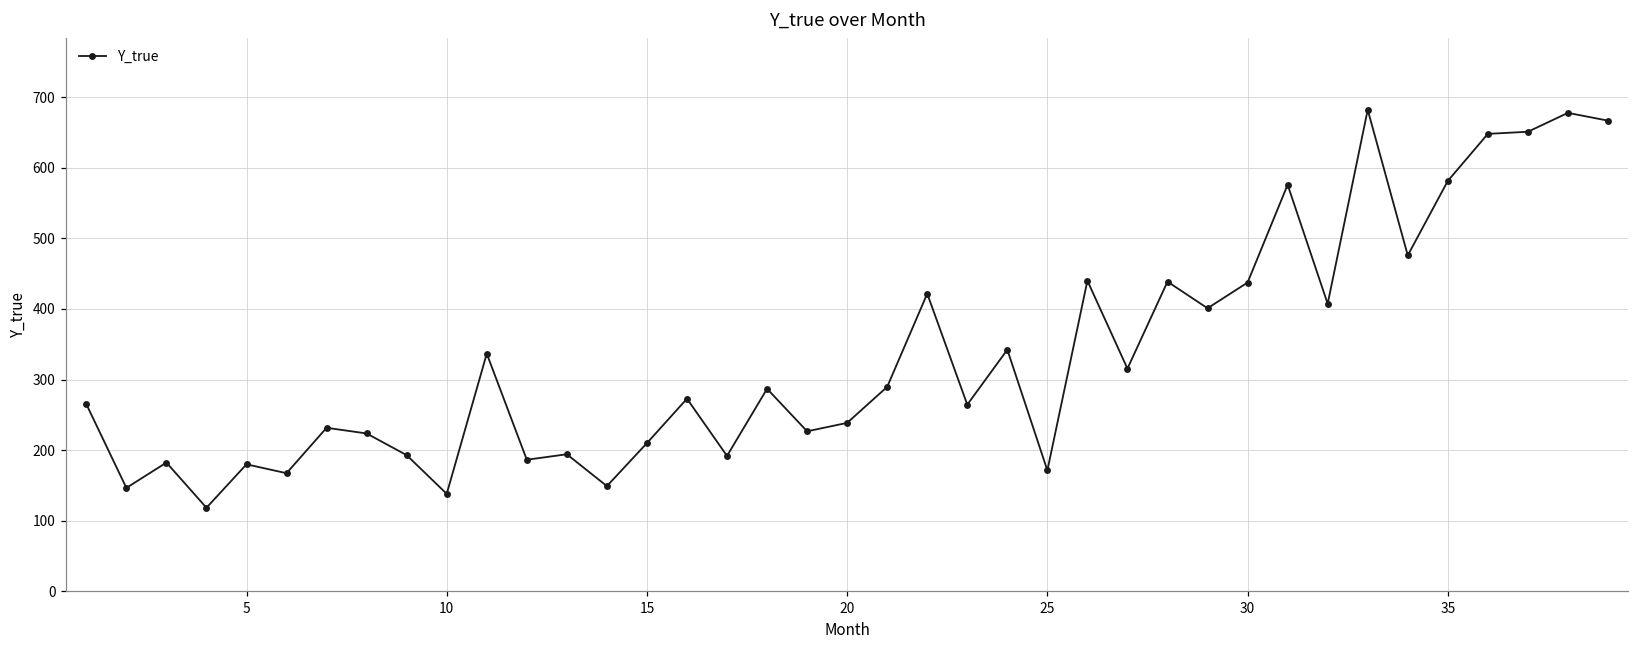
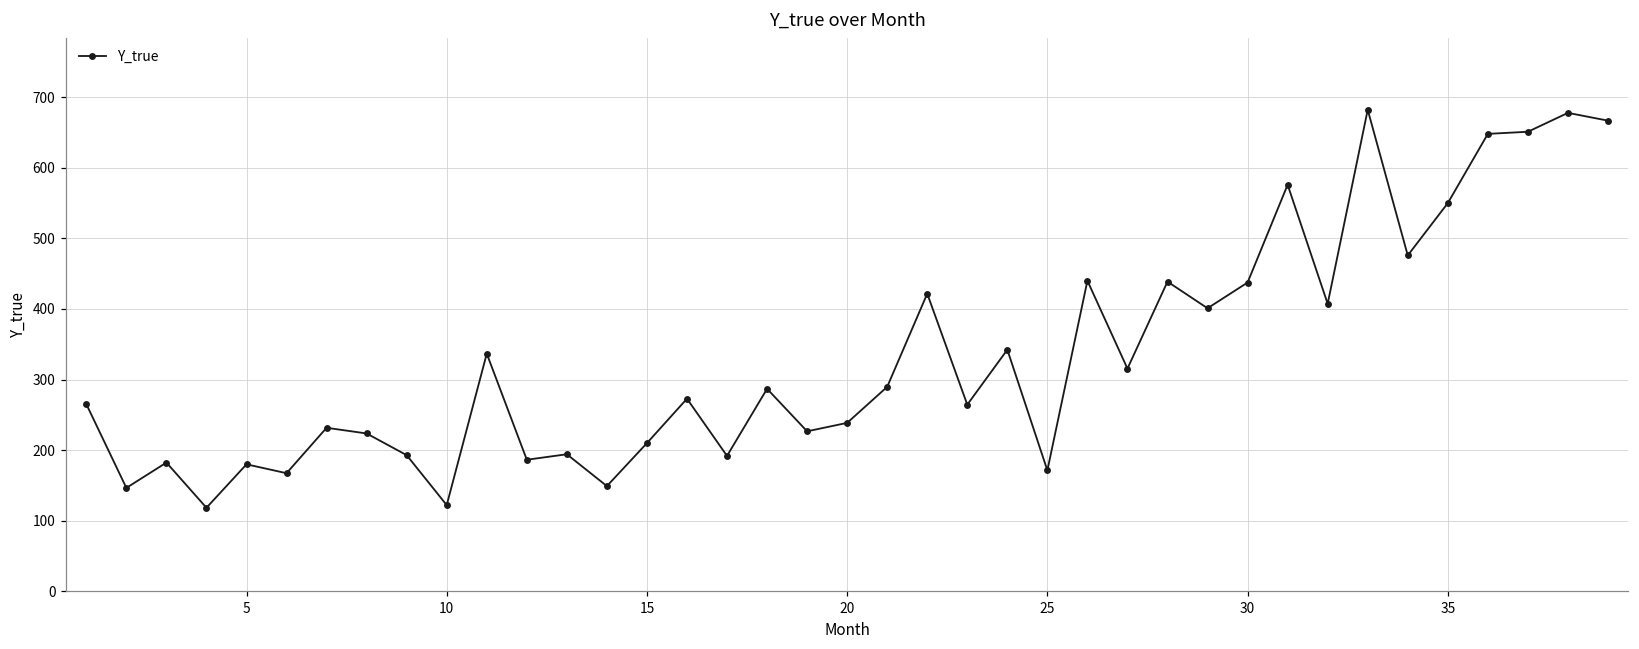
10: 140 -> 120
35: 580 -> 550
